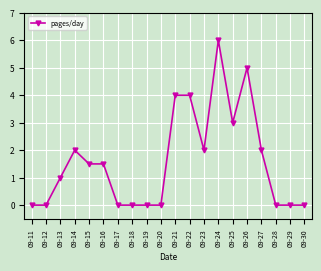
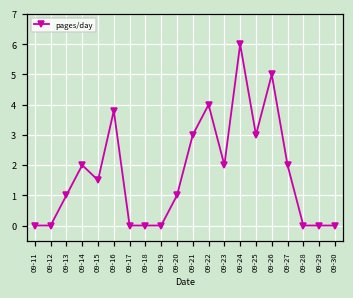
09-16: 1.5 -> 3.8
09-20: 0 -> 1
09-21: 4 -> 3
